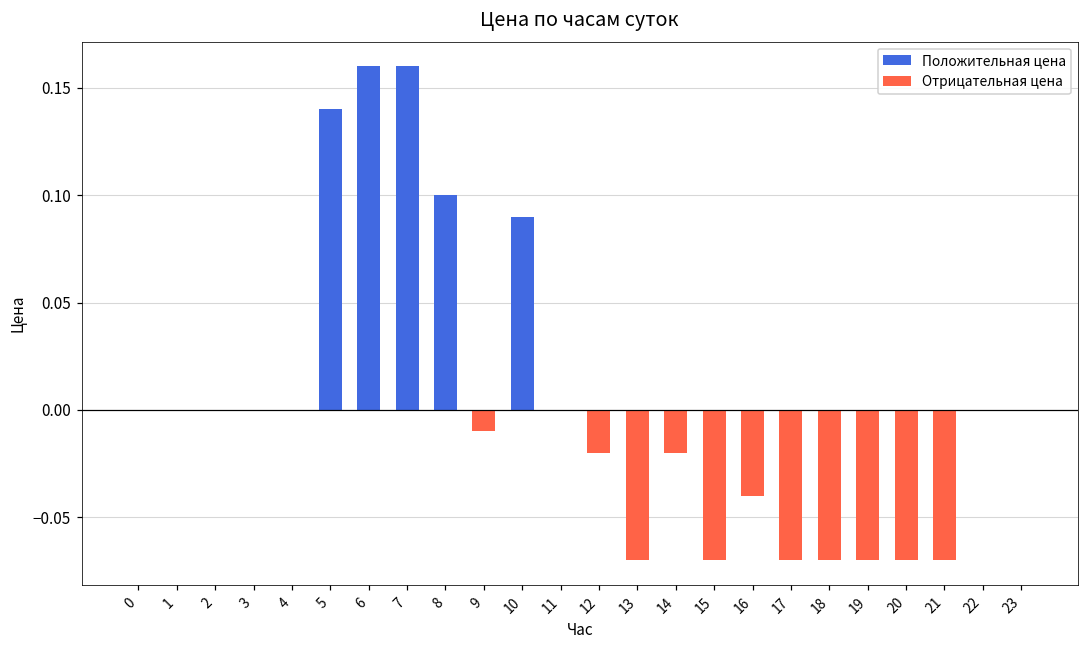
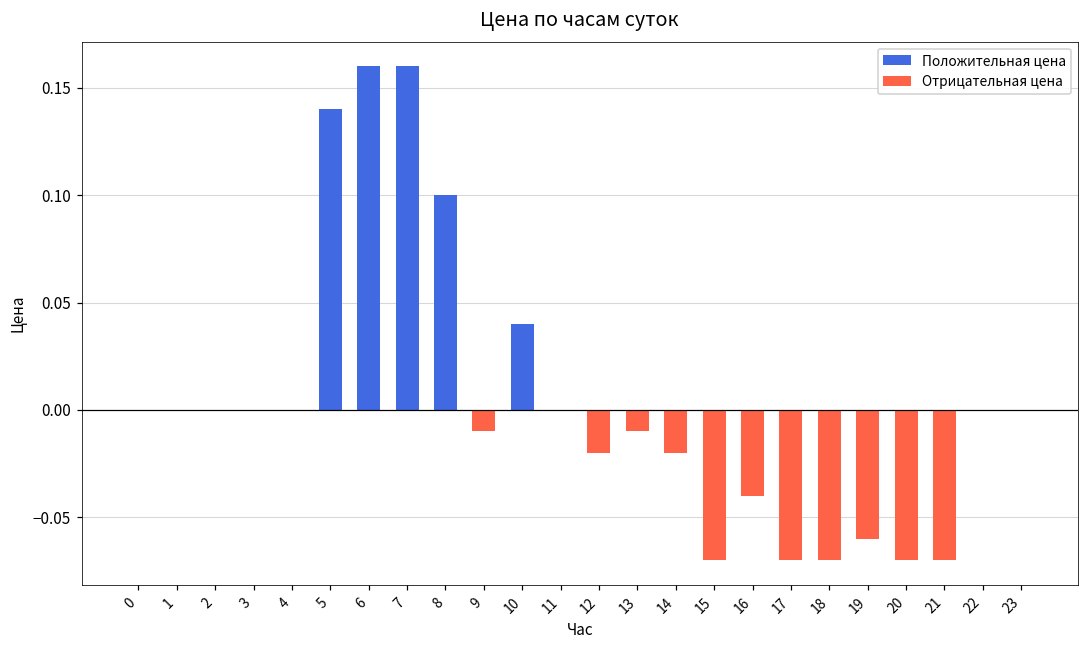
10: 0.09 -> 0.04
13: -0.07 -> -0.01
19: -0.07 -> -0.06
